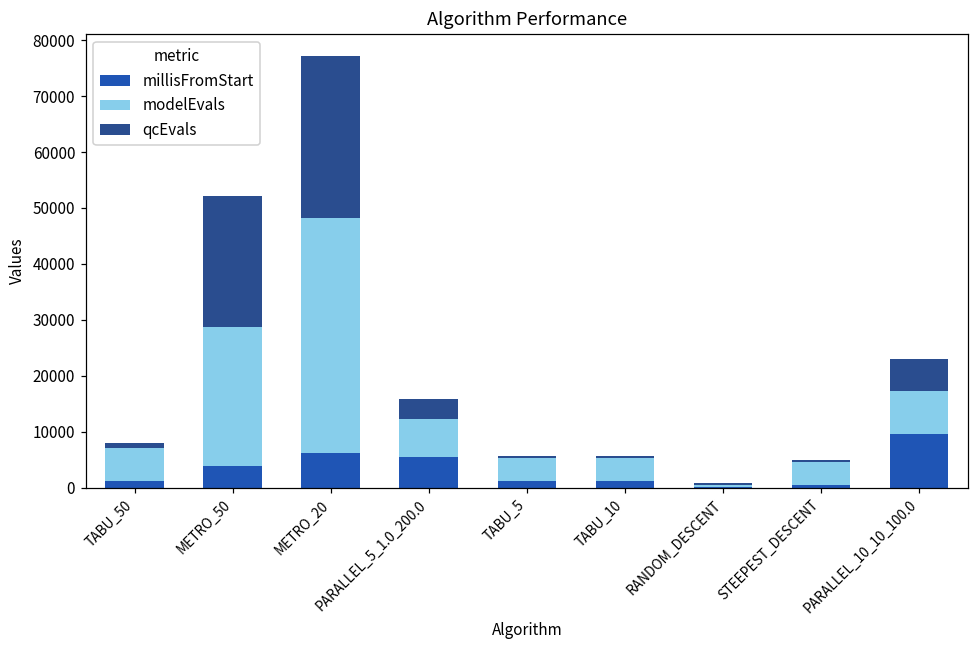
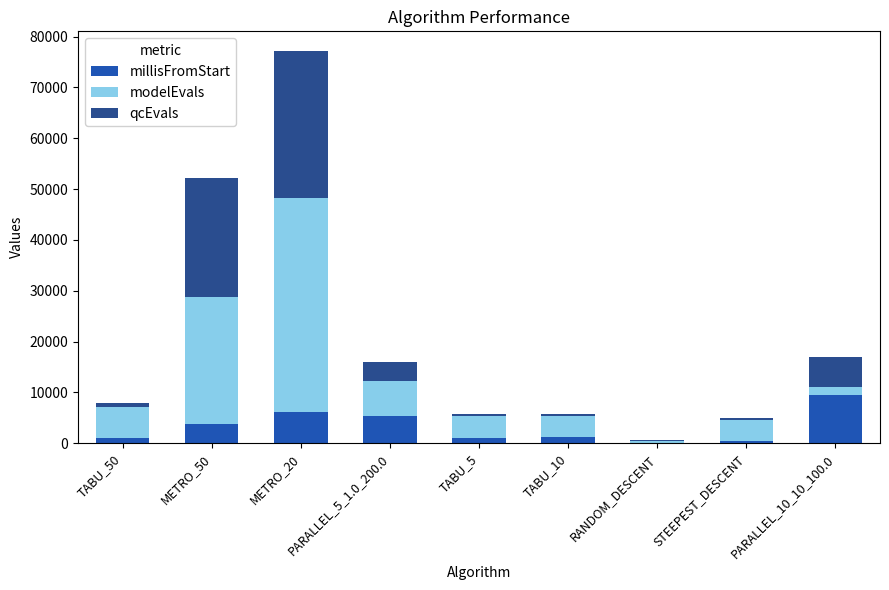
modelEvals, PARALLEL_10_10_100.0: 8000 -> 2000
